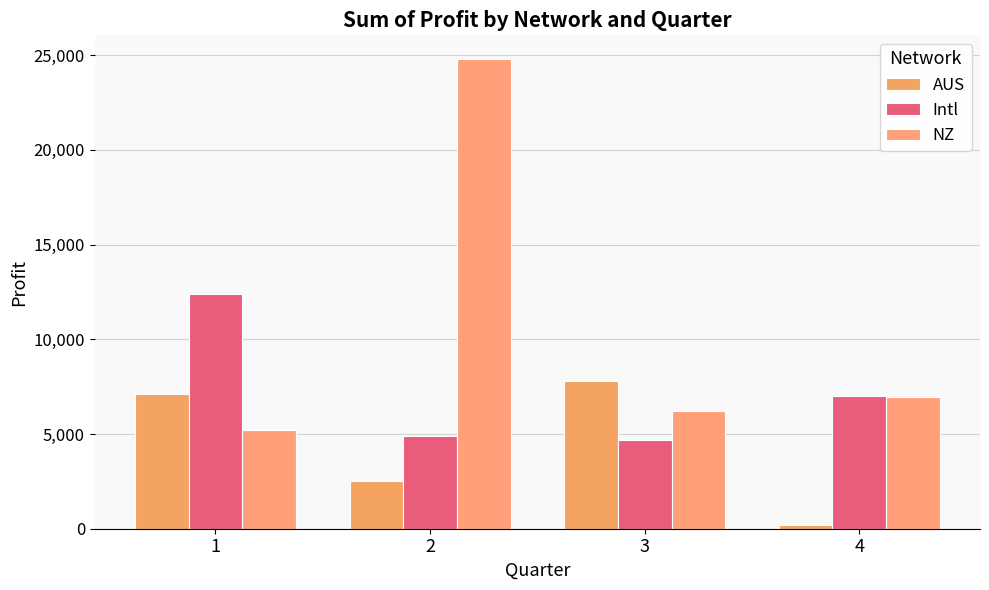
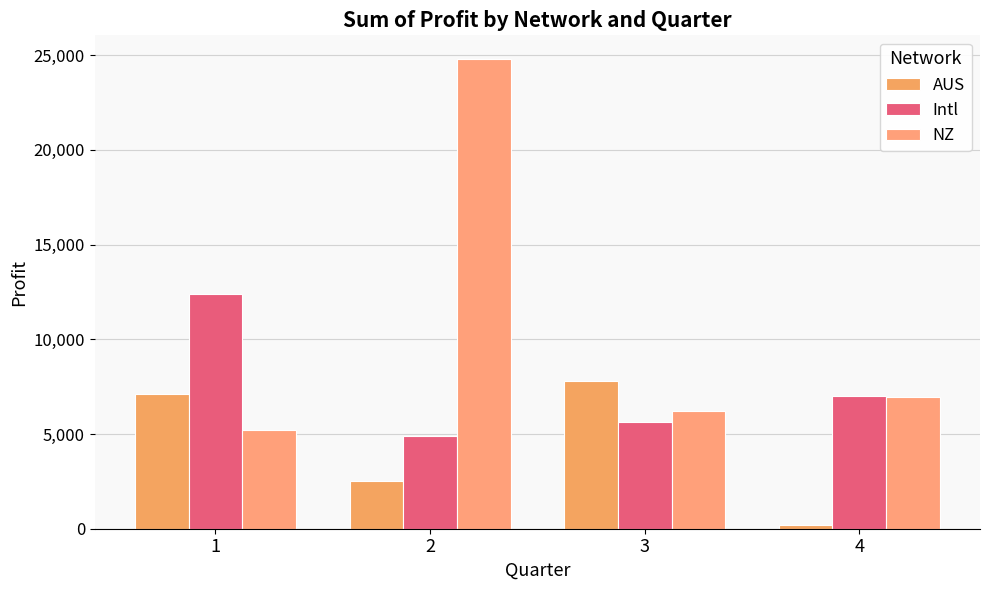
Intl, 3: 4,700 -> 5,600
